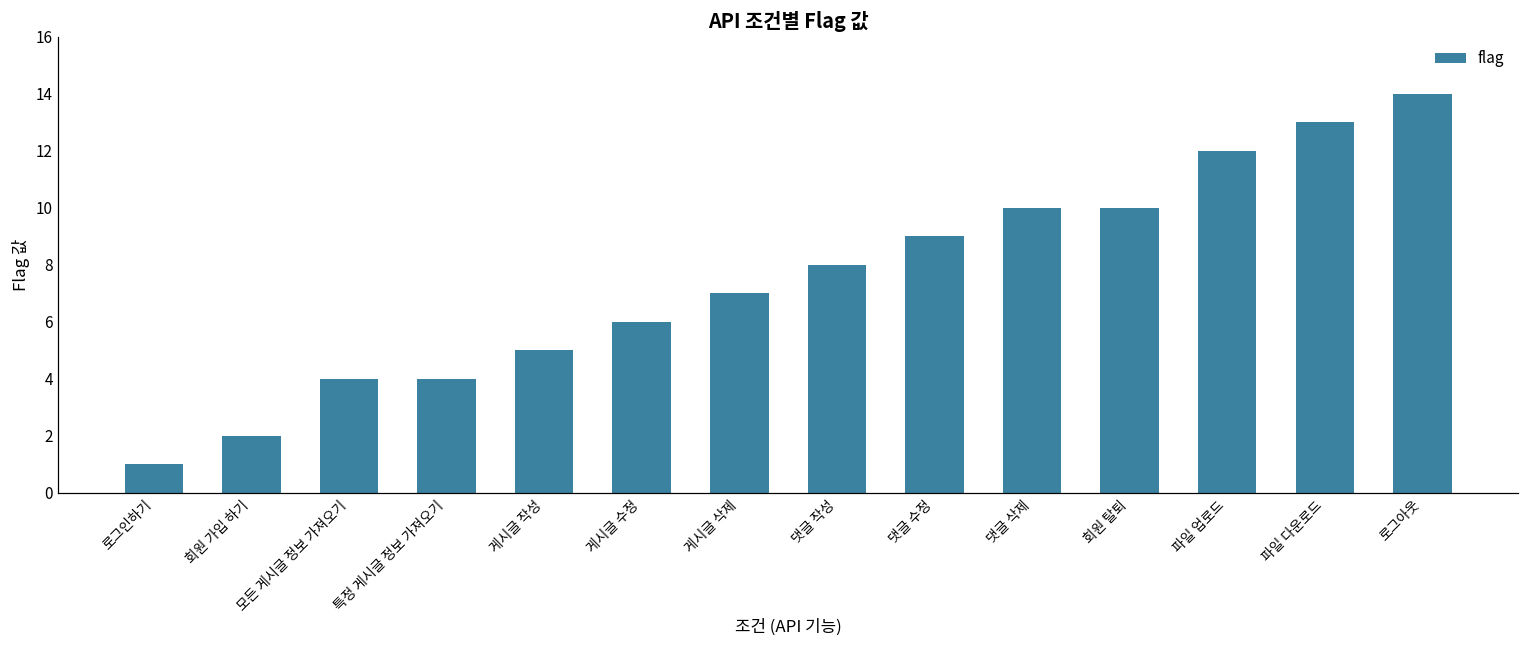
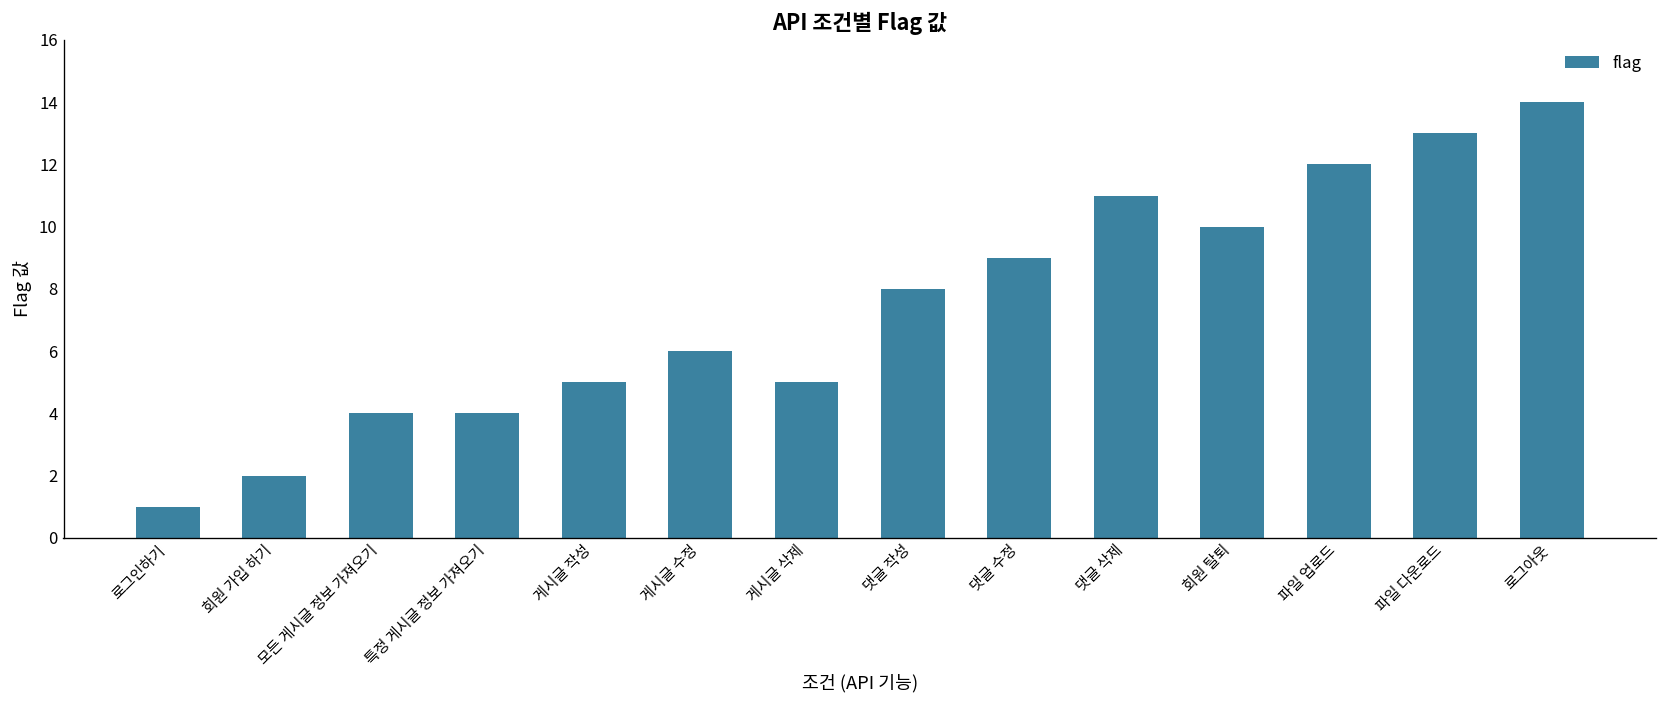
게시글 삭제: 7 -> 5
댓글 삭제: 10 -> 11
